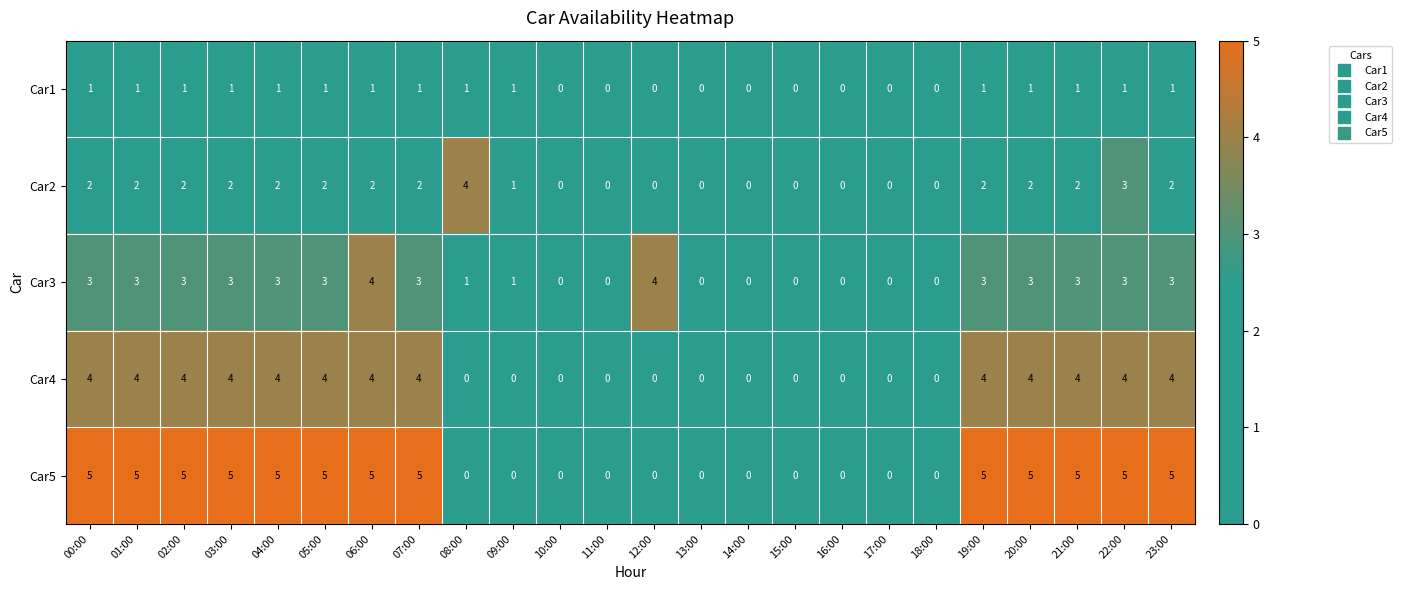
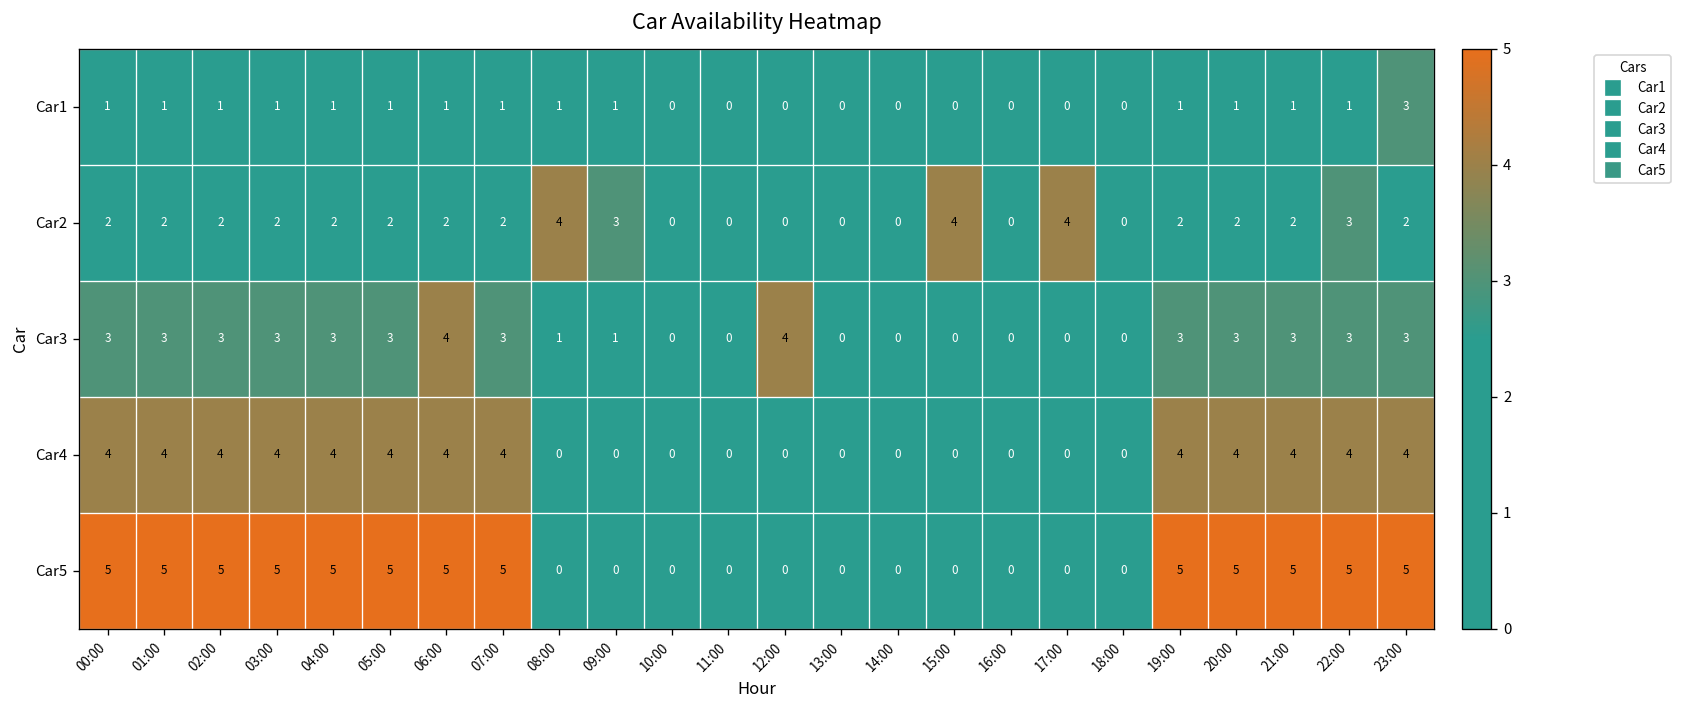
Car1, 23:00: 1 -> 3
Car2, 09:00: 1 -> 3
Car2, 15:00: 0 -> 4
Car2, 17:00: 0 -> 4
